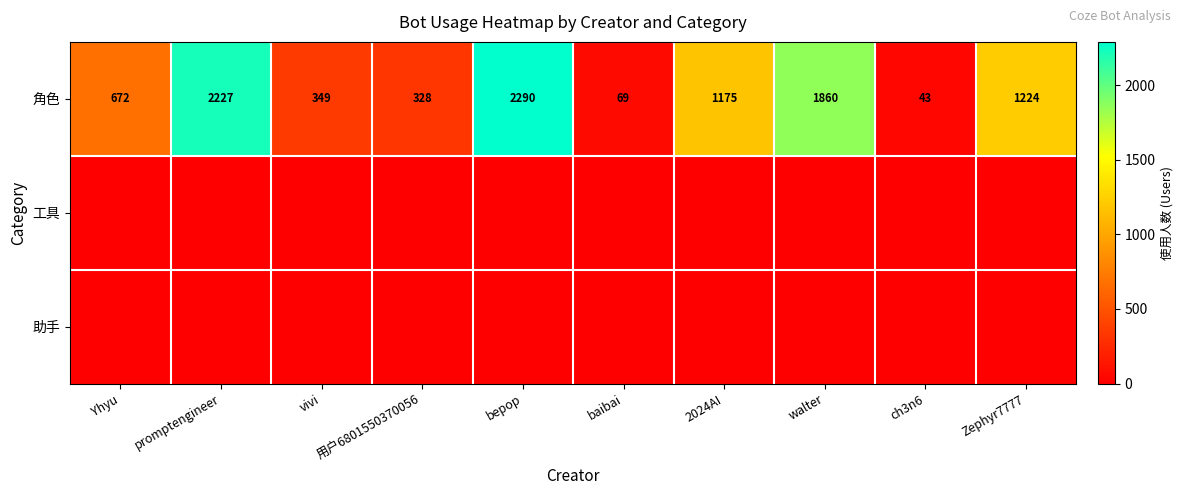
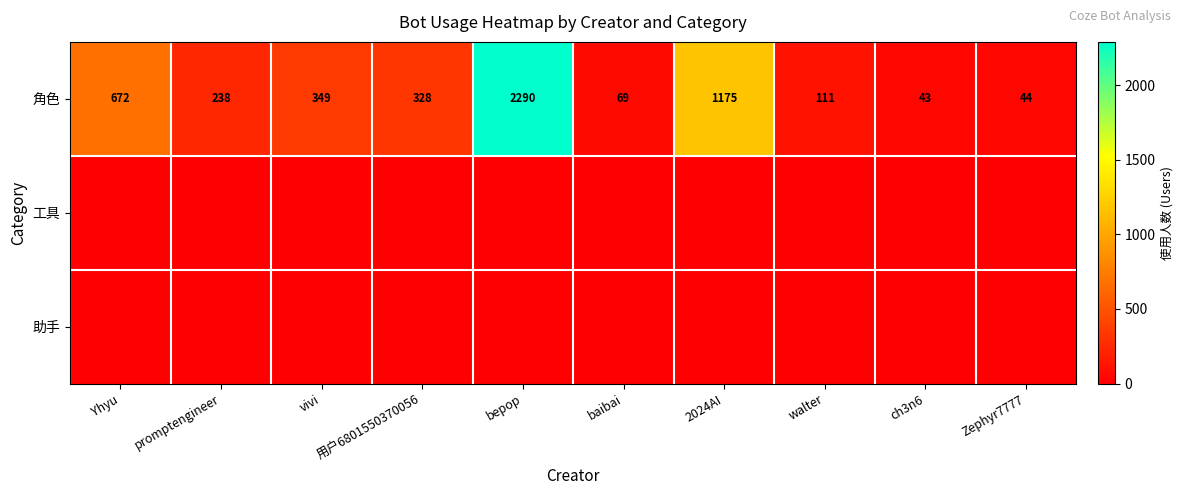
角色, promptengineer: 2227 -> 238
角色, walter: 1860 -> 111
角色, Zephyr7777: 1224 -> 44
